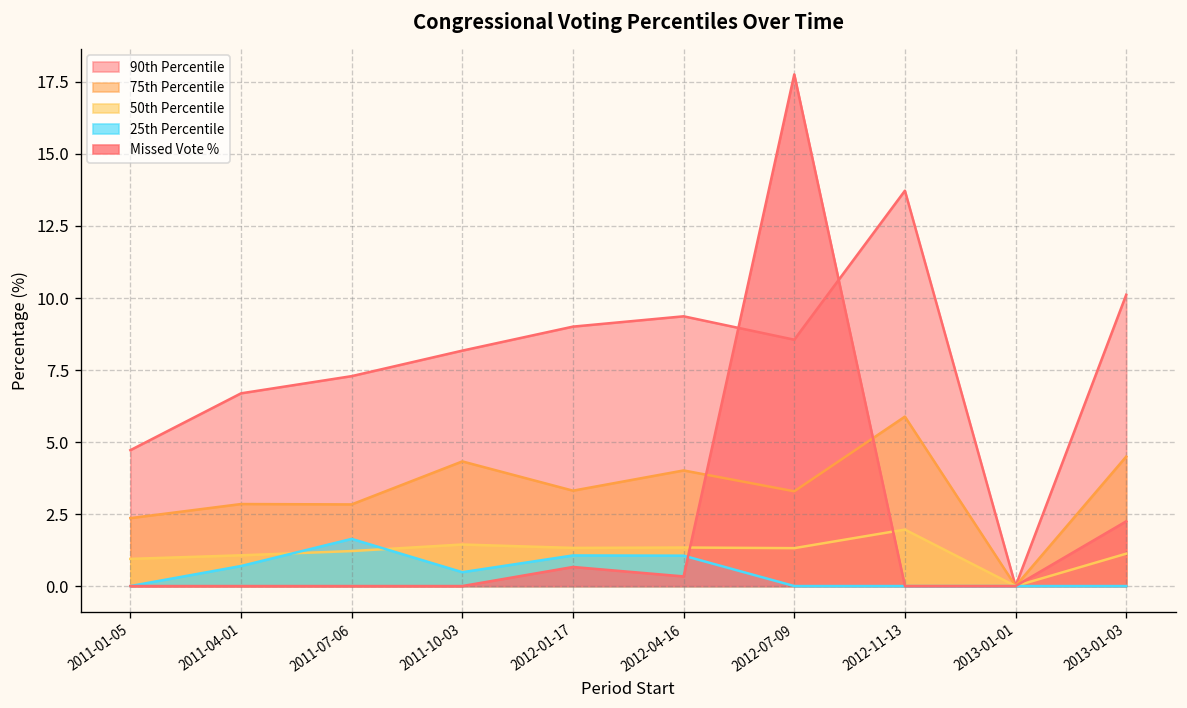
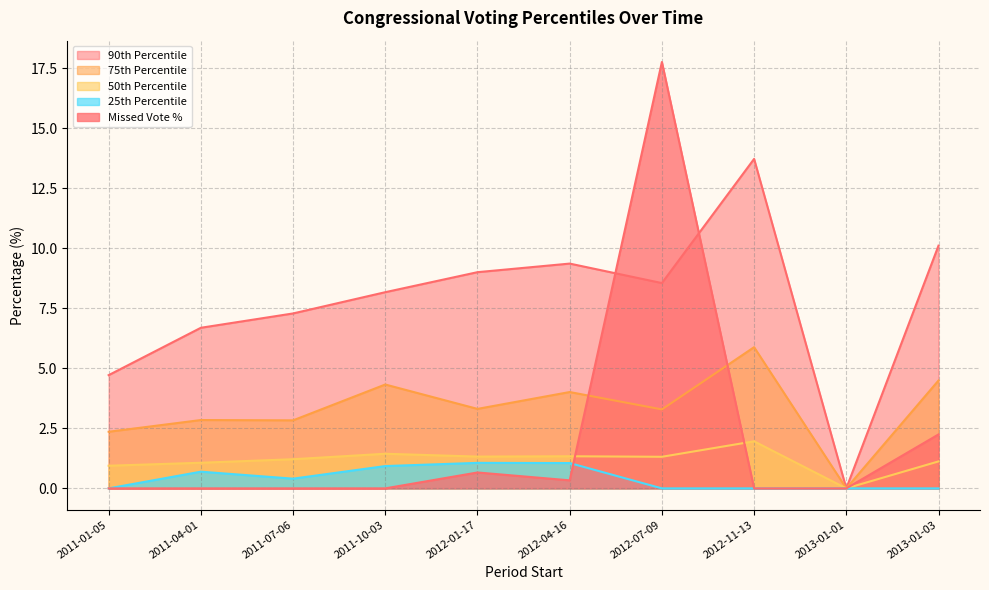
25th Percentile, 2011-07-06: 1.6 -> 0.4
25th Percentile, 2011-10-03: 0.5 -> 0.9
